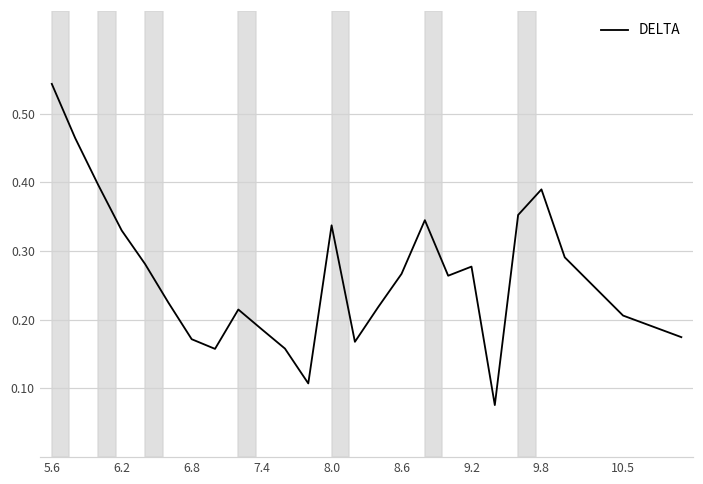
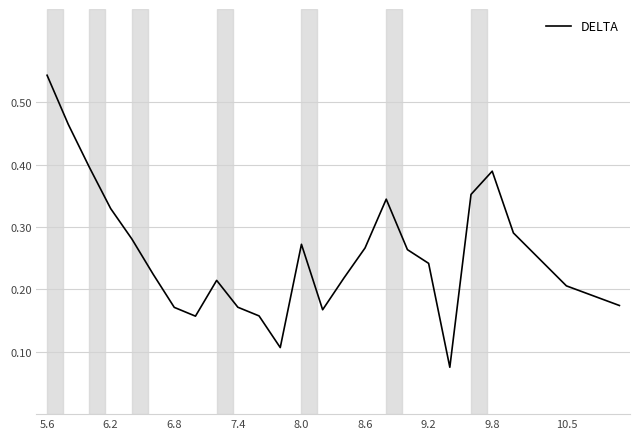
7.4: 0.19 -> 0.17
8.0: 0.34 -> 0.27
9.2: 0.28 -> 0.24
